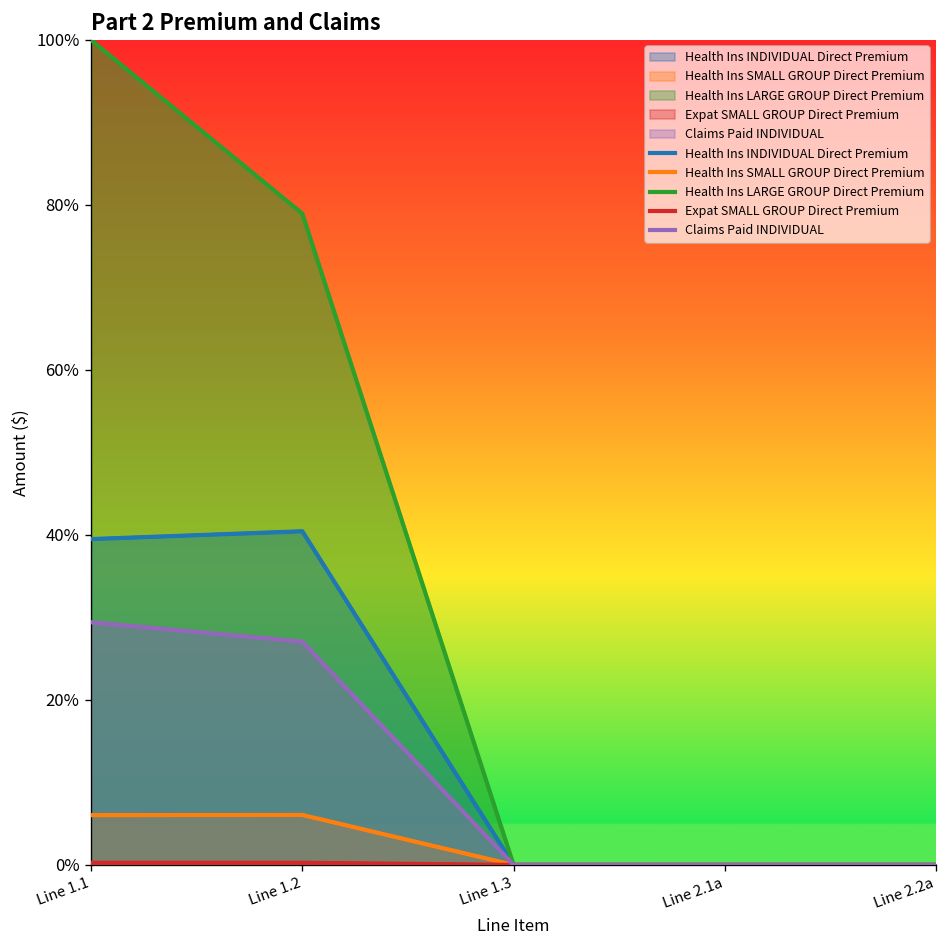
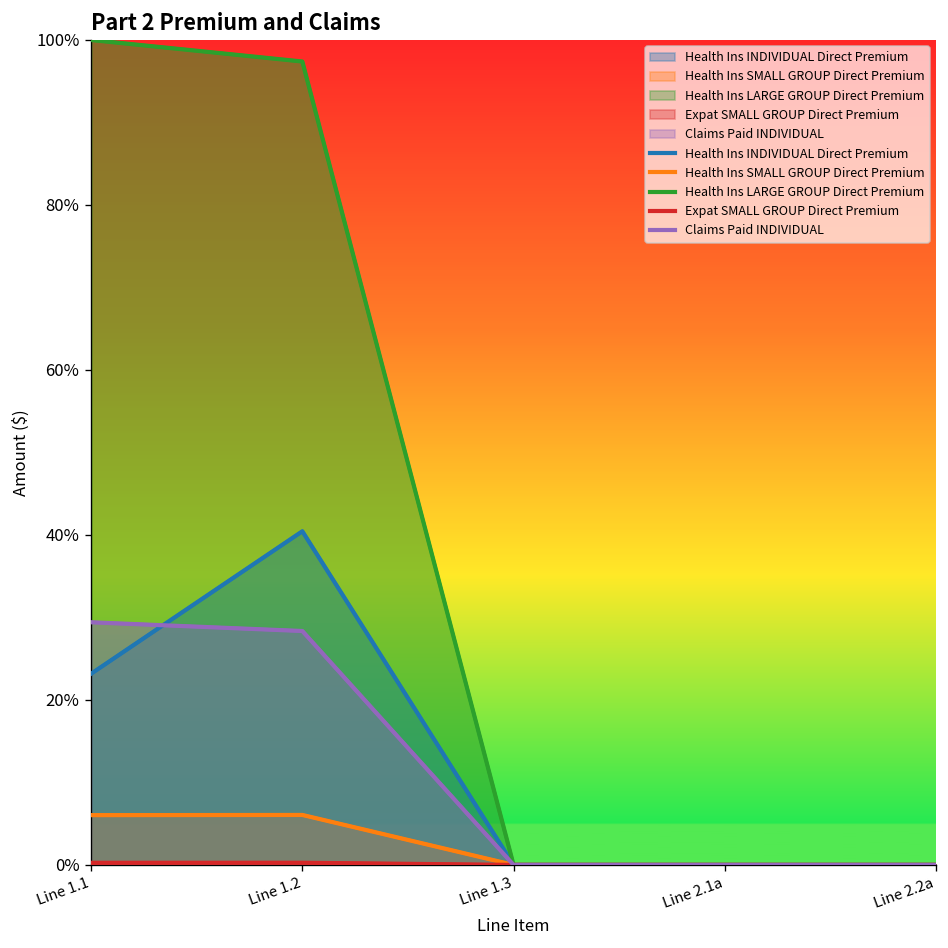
Health Ins INDIVIDUAL Direct Premium, Line 1.1: 39% -> 23%
Health Ins LARGE GROUP Direct Premium, Line 1.2: 79% -> 97%
Claims Paid INDIVIDUAL, Line 1.2: 27% -> 28%
